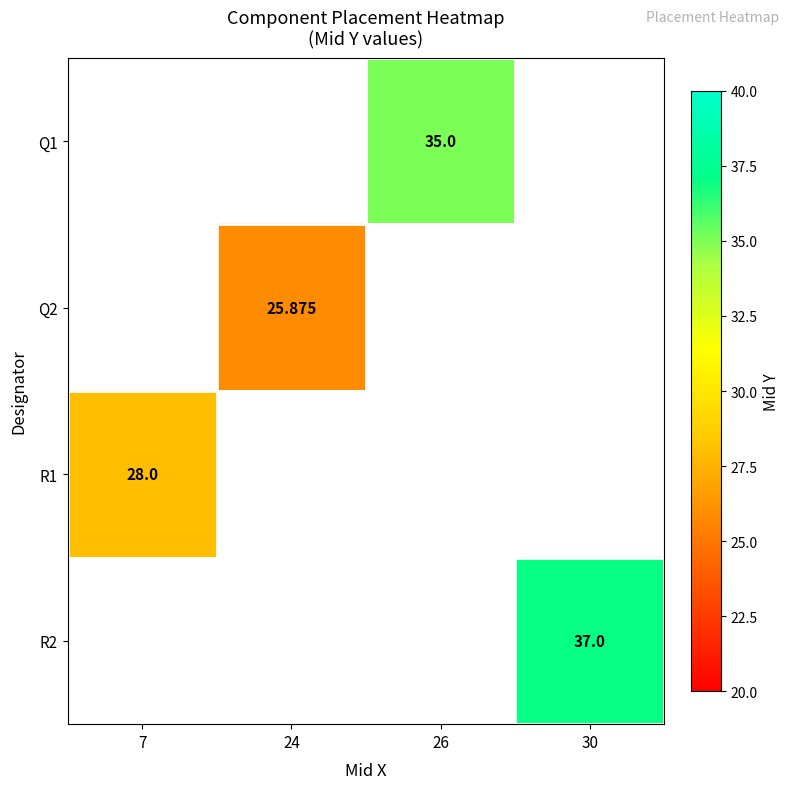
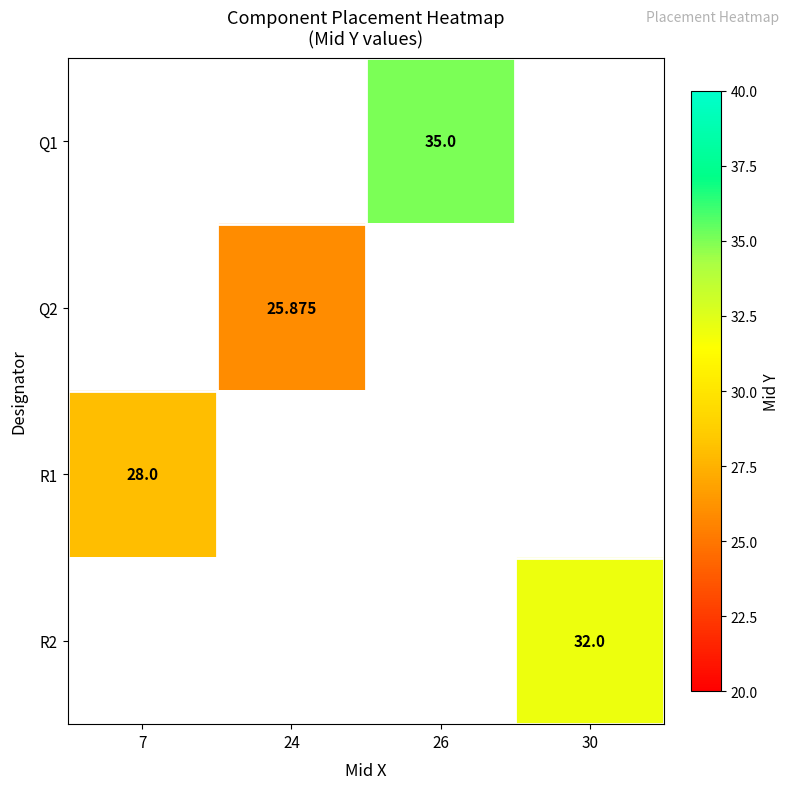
R2, 30: 37.0 -> 32.0
